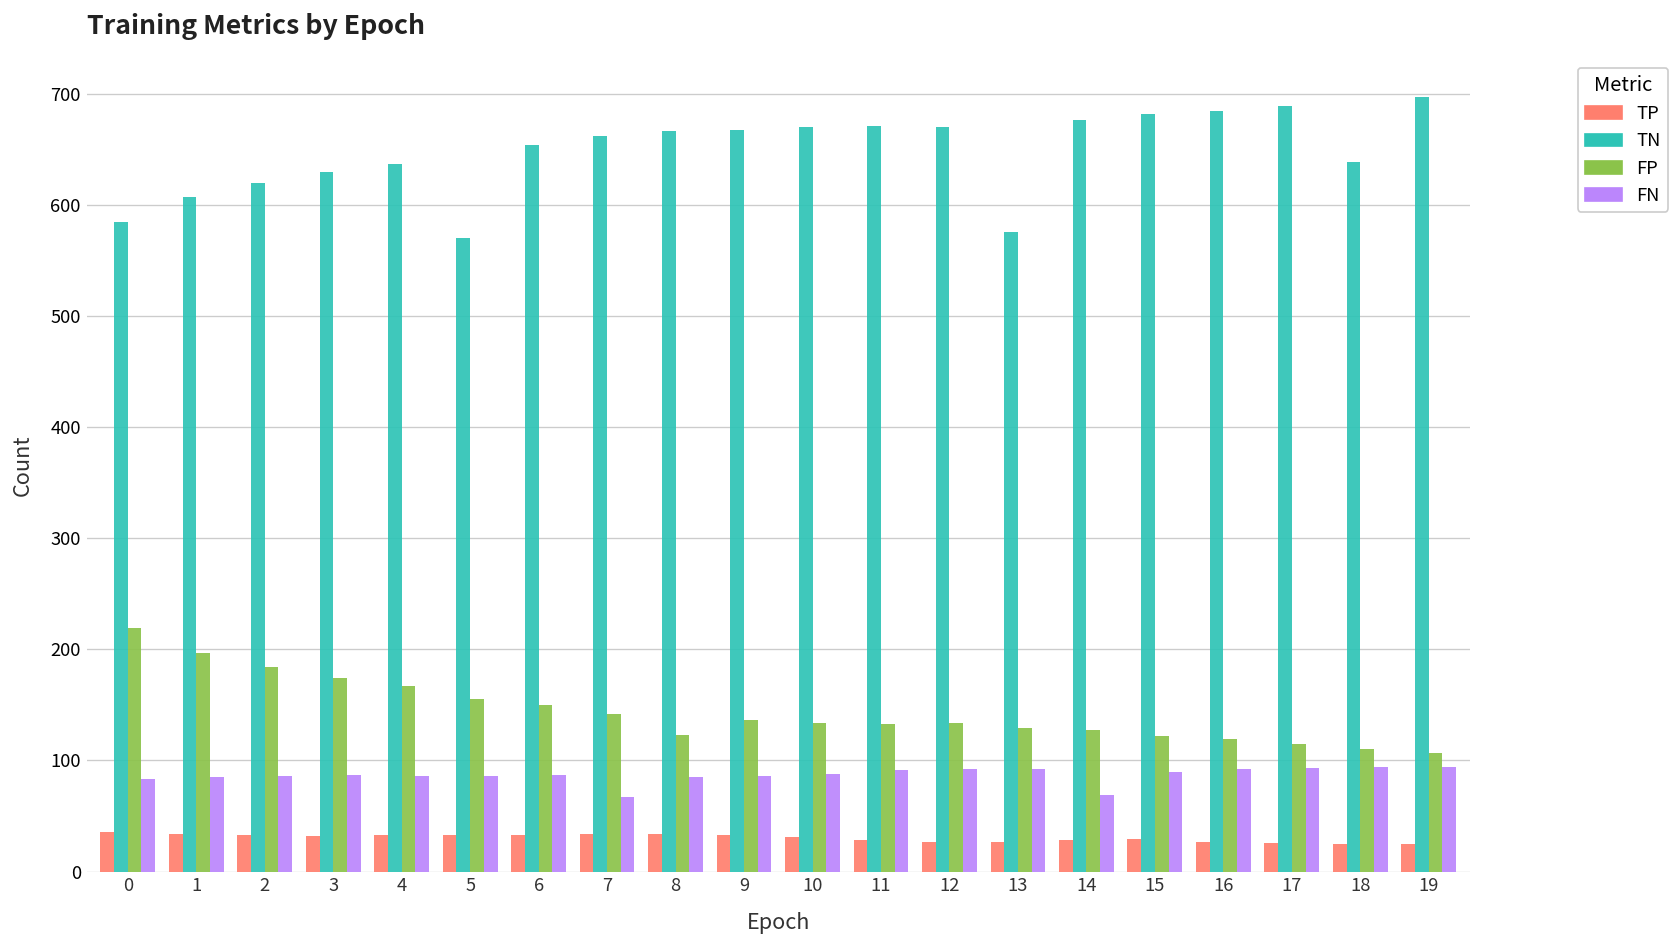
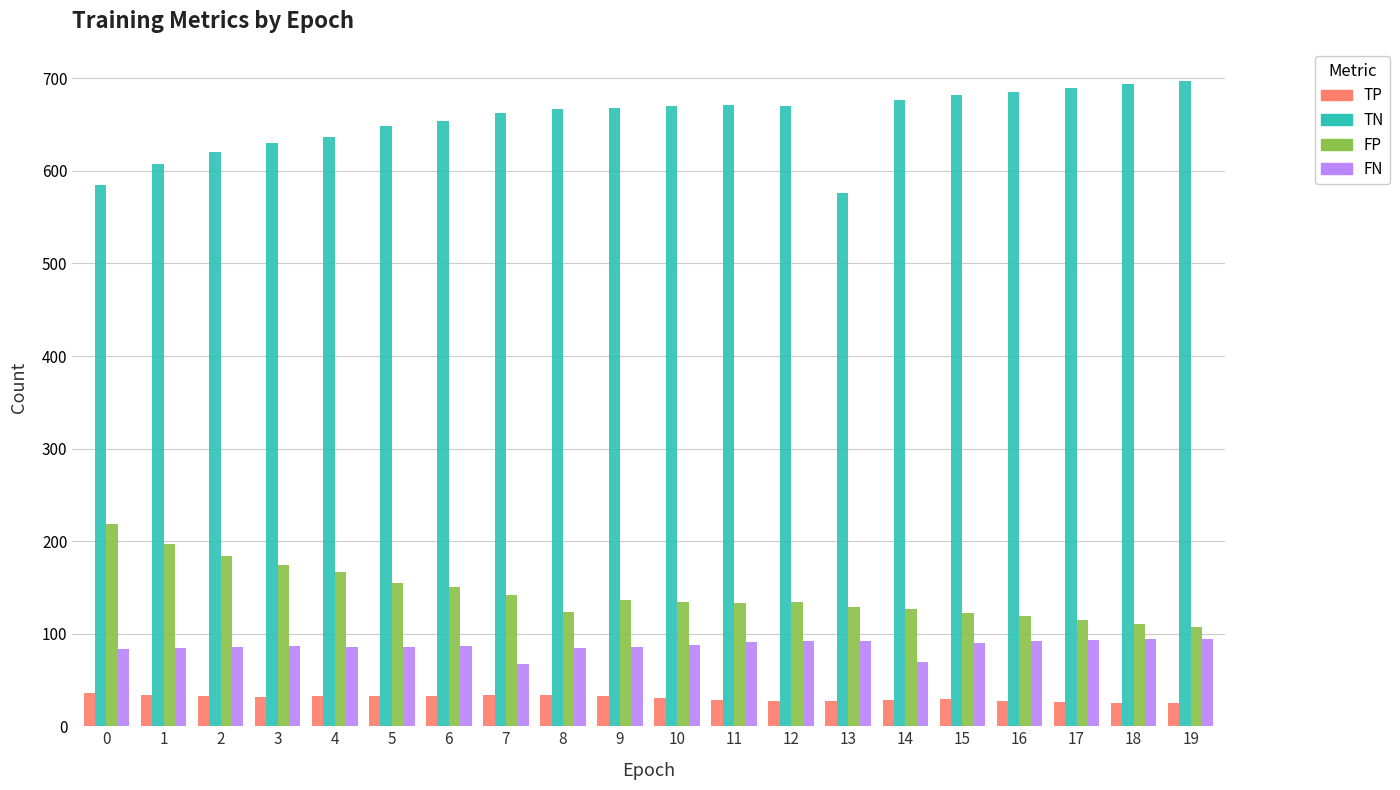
TN, 5: 570 -> 650
TN, 18: 640 -> 690
